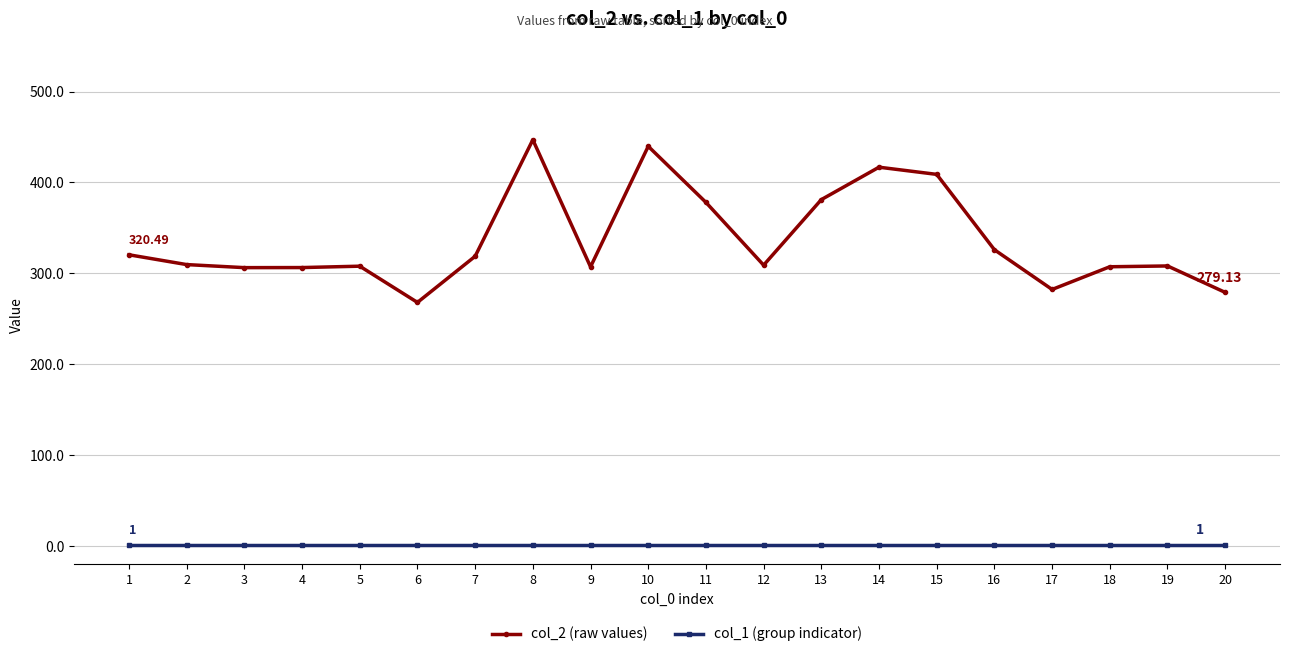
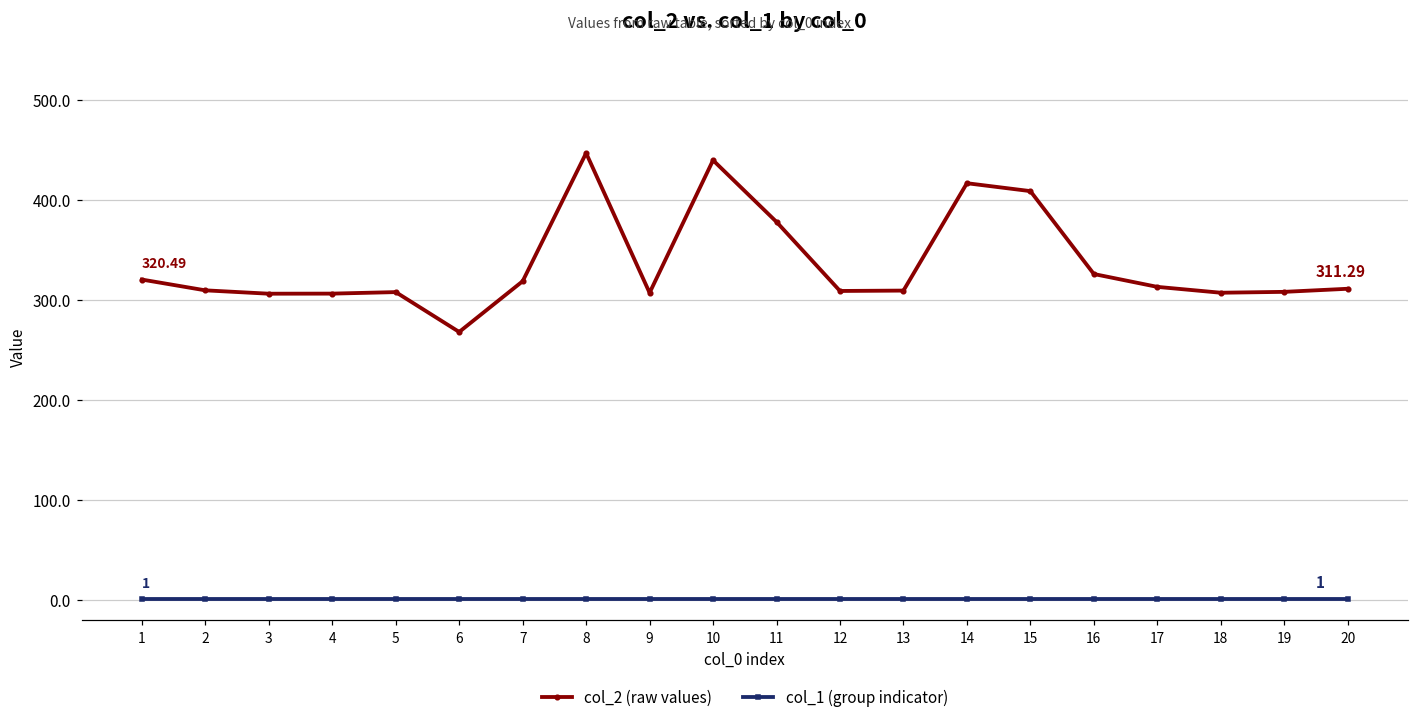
col_2 (raw values), 13: 380 -> 310
col_2 (raw values), 17: 280 -> 310
col_2 (raw values), 20: 279.13 -> 311.29
